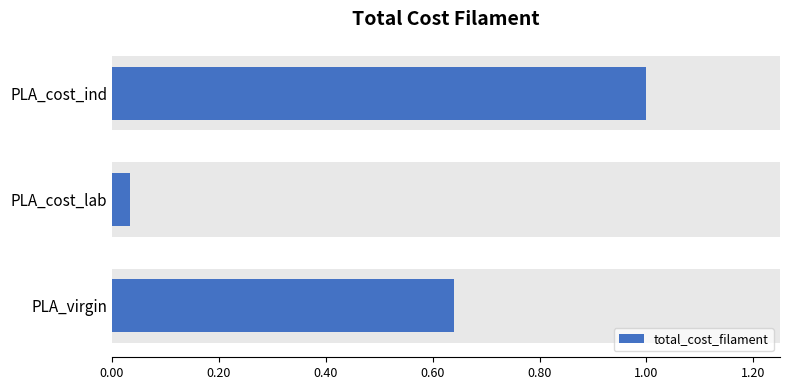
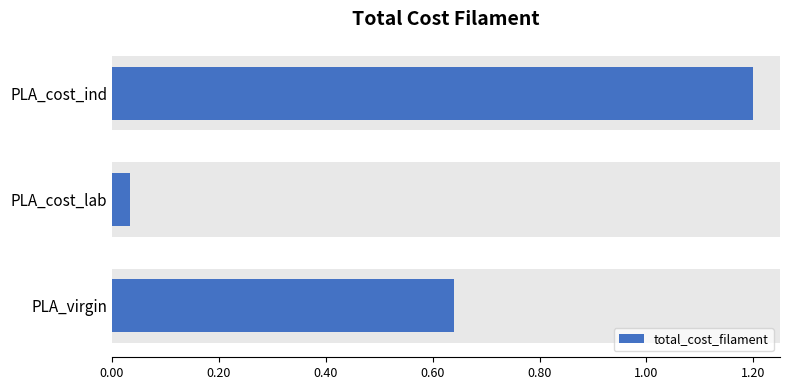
total_cost_filament, PLA_cost_ind: 1.0 -> 1.2
